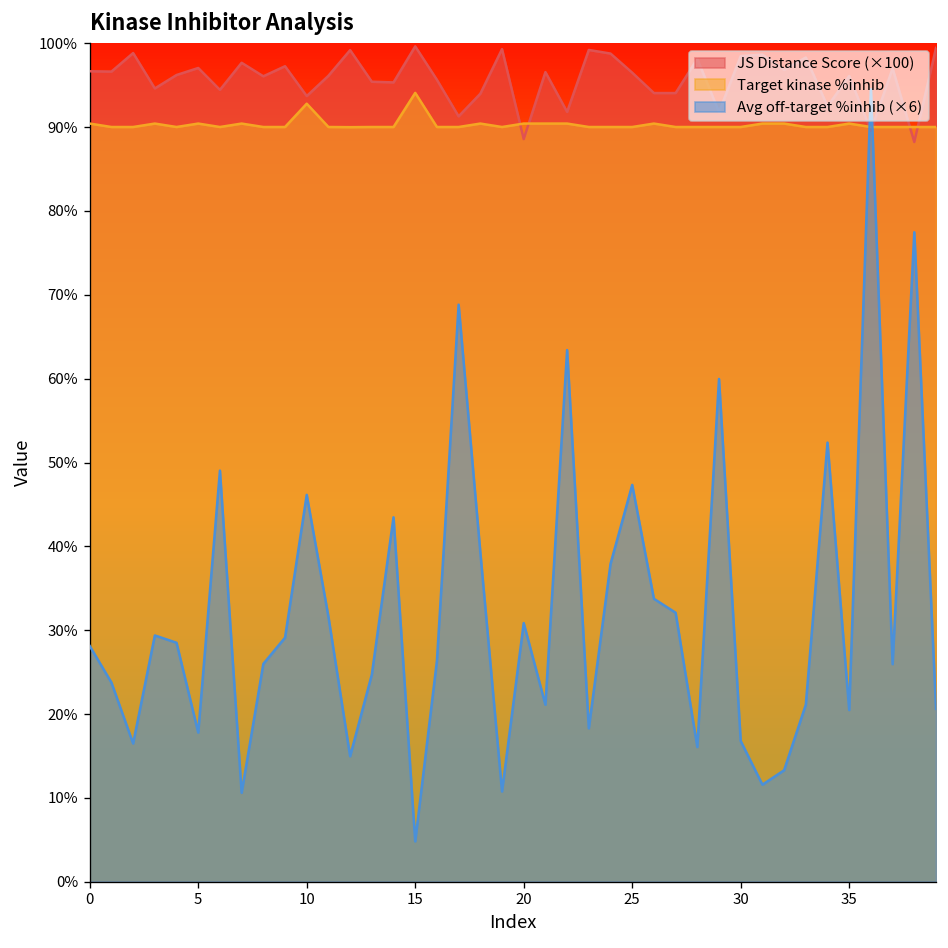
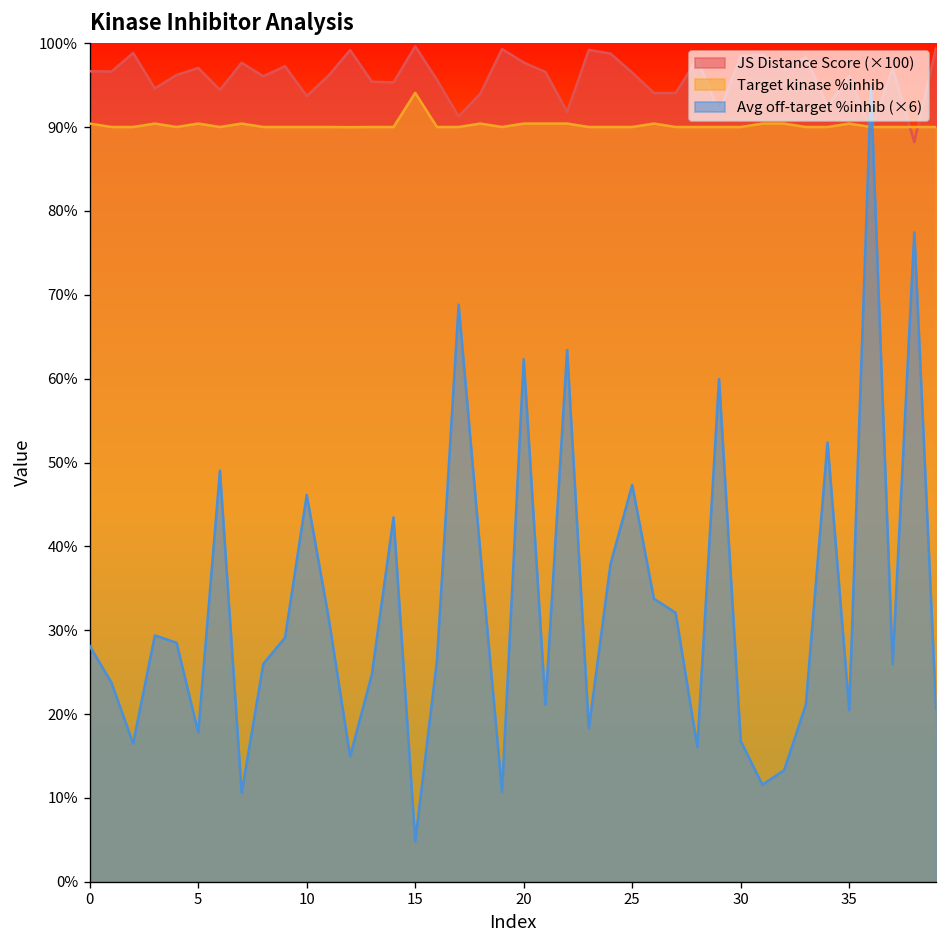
Target kinase %inhib, 10: 93% -> 90%
JS Distance Score (×100), 20: 89% -> 98%
Avg off-target %inhib (×6), 20: 31% -> 62%
